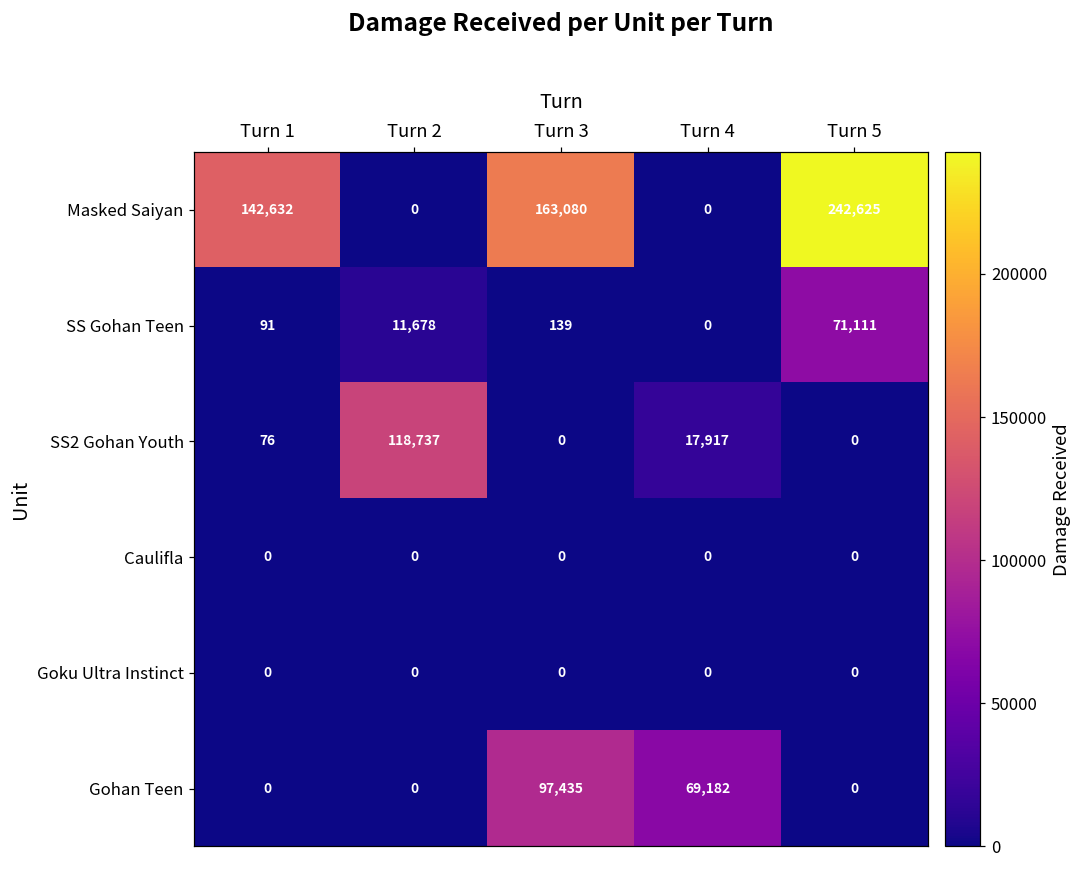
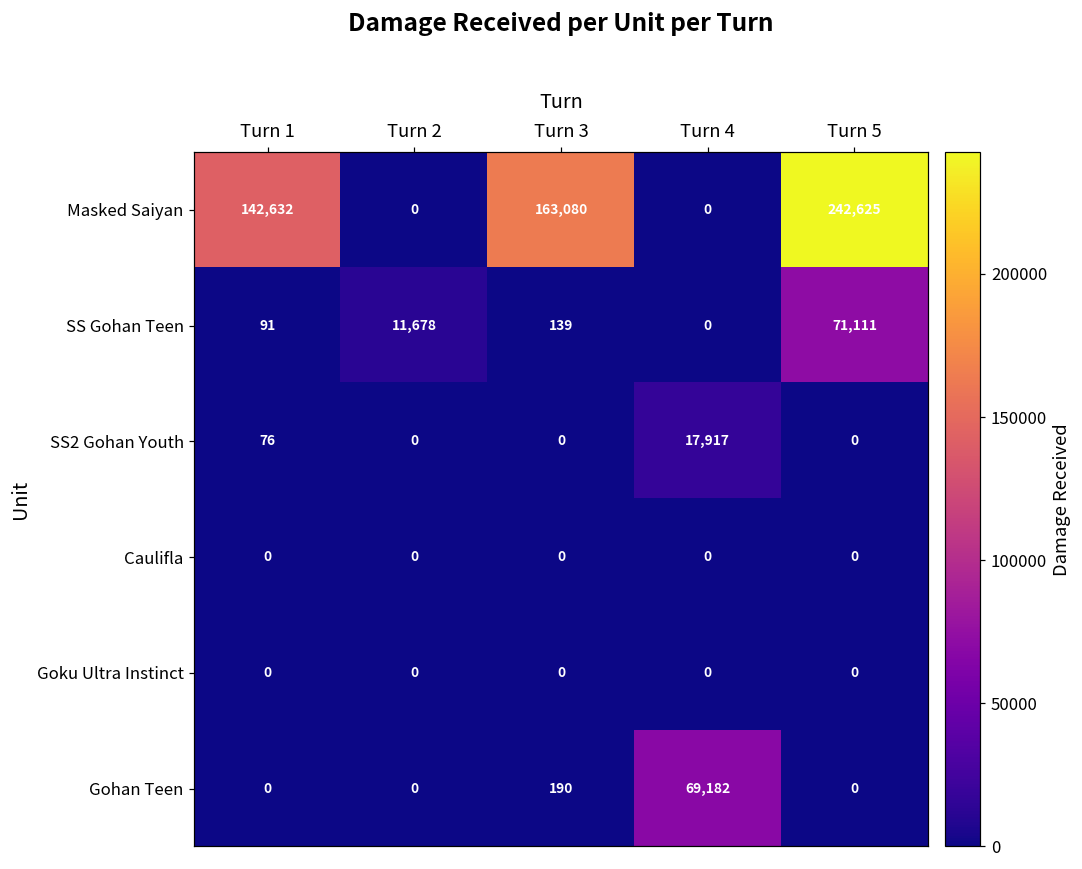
SS2 Gohan Youth, Turn 2: 118,737 -> 0
Gohan Teen, Turn 3: 97,435 -> 190
